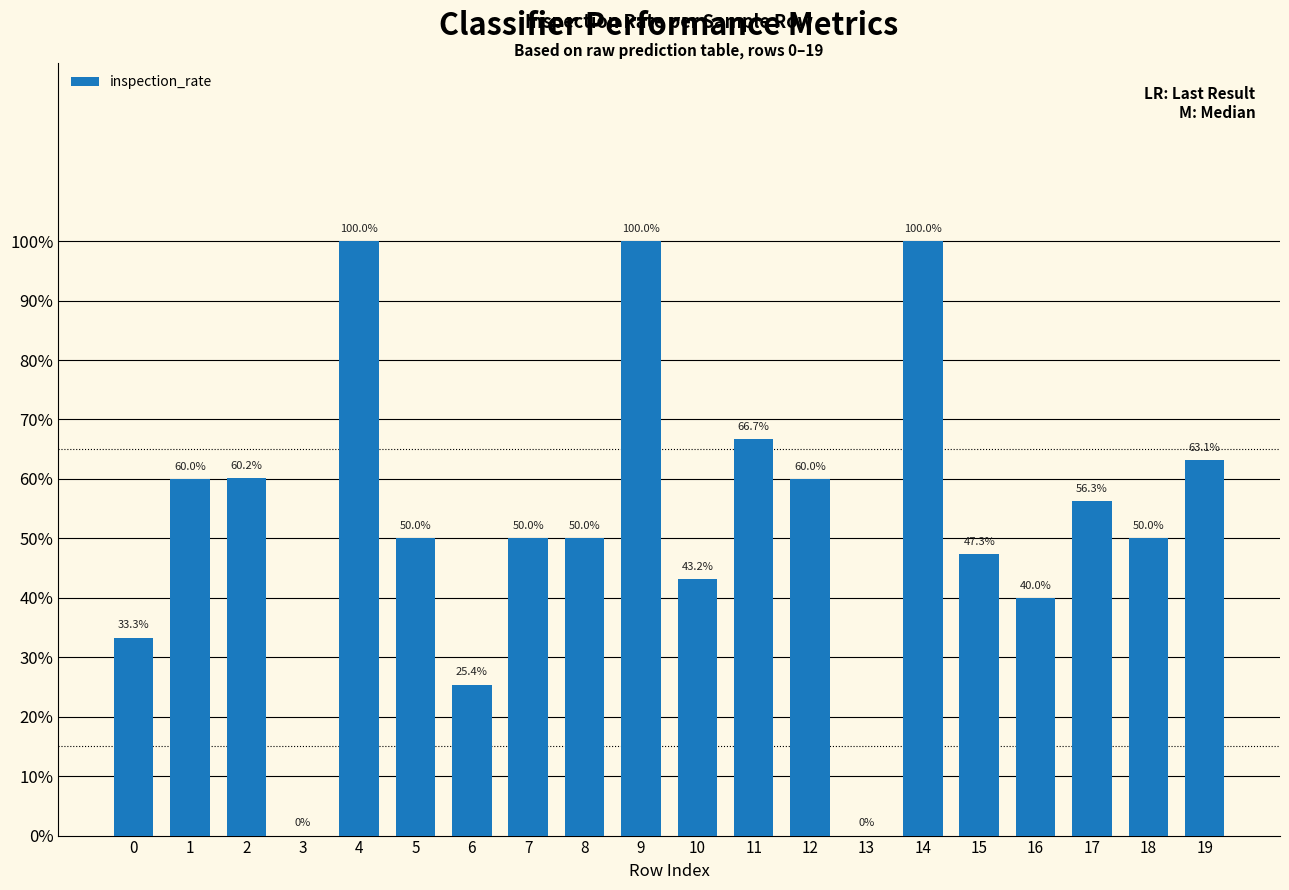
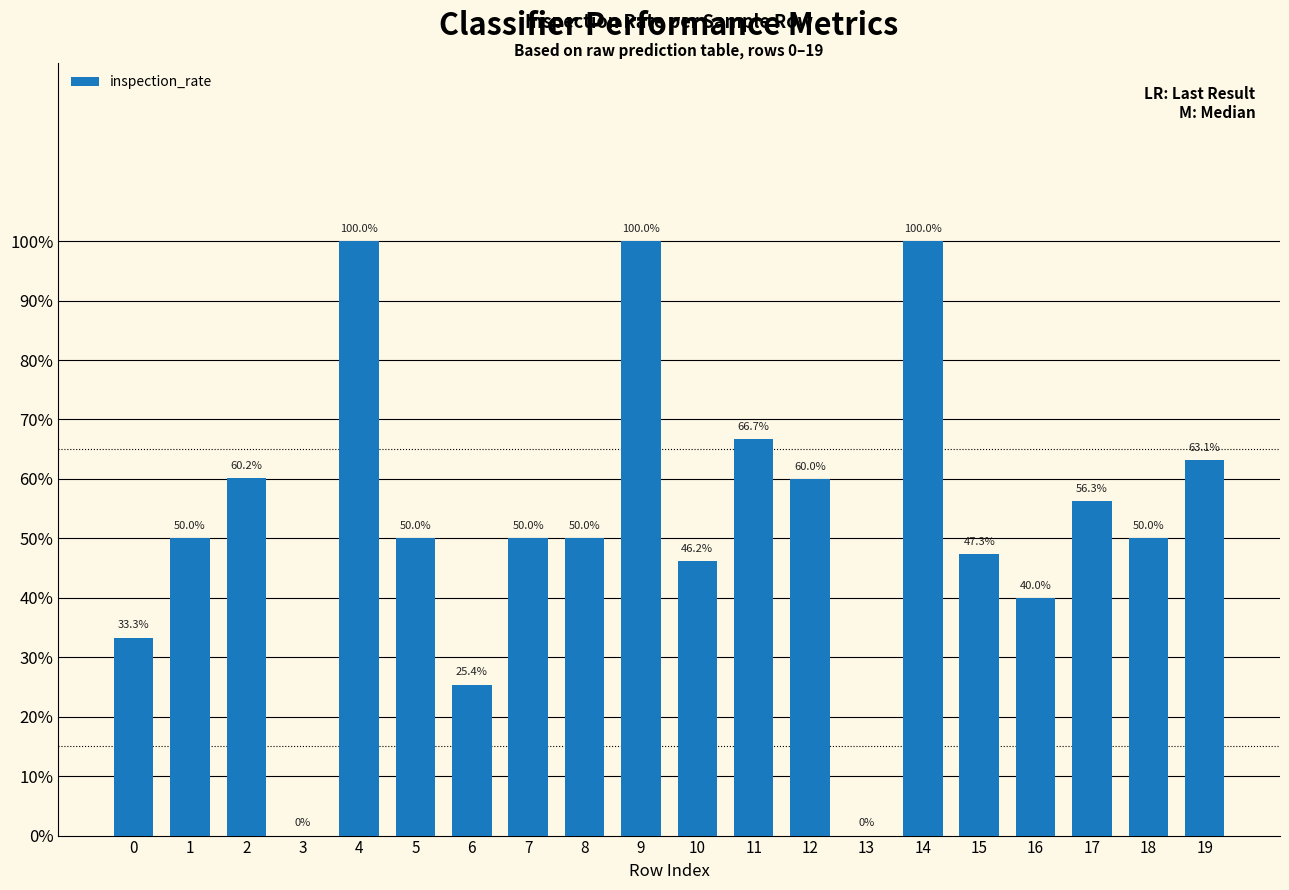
1: 60.0% -> 50.0%
10: 43.2% -> 46.2%
